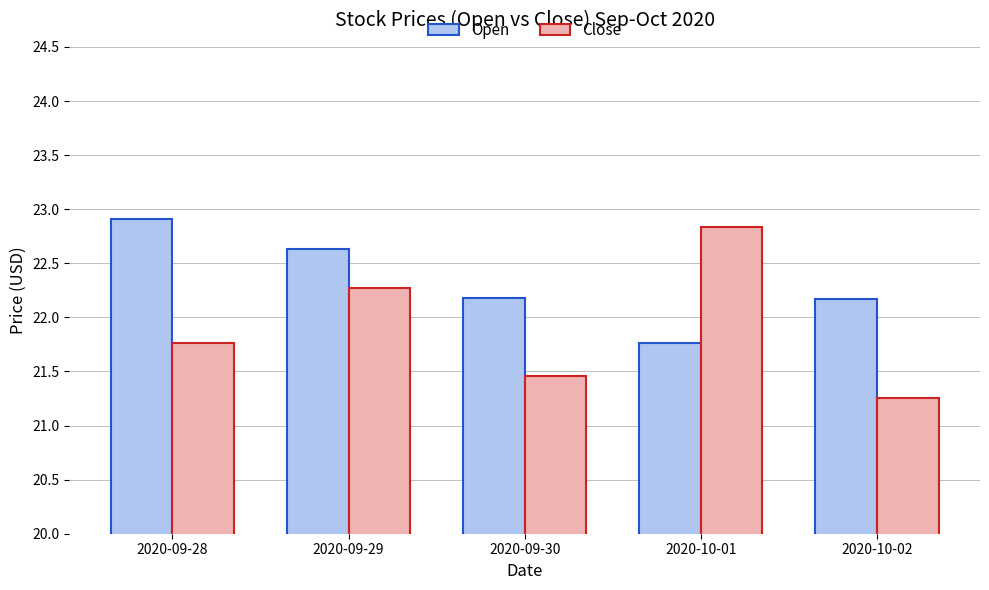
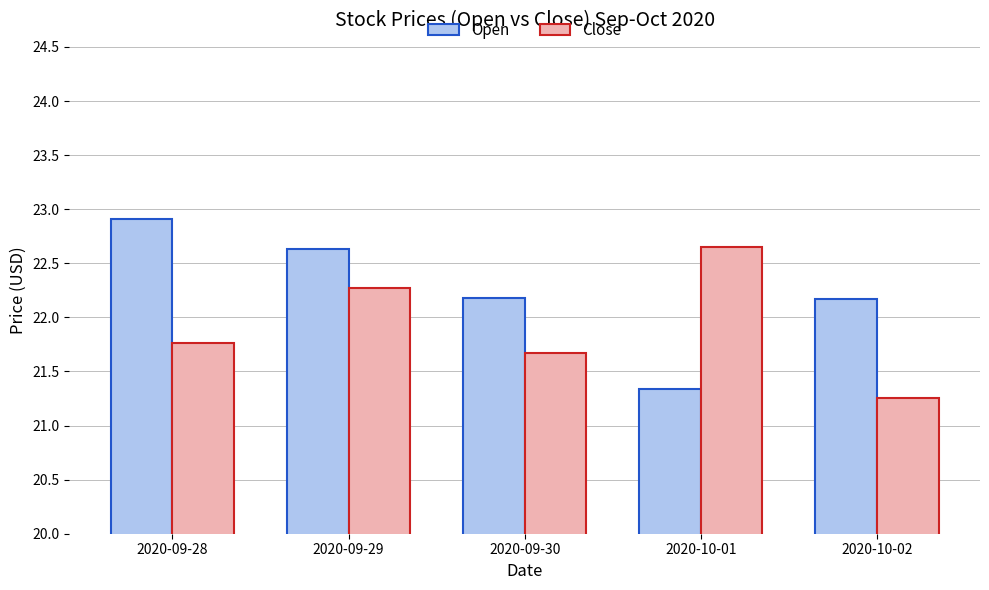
Close, 2020-09-30: 21.46 -> 21.67
Open, 2020-10-01: 21.77 -> 21.34
Close, 2020-10-01: 22.84 -> 22.65
